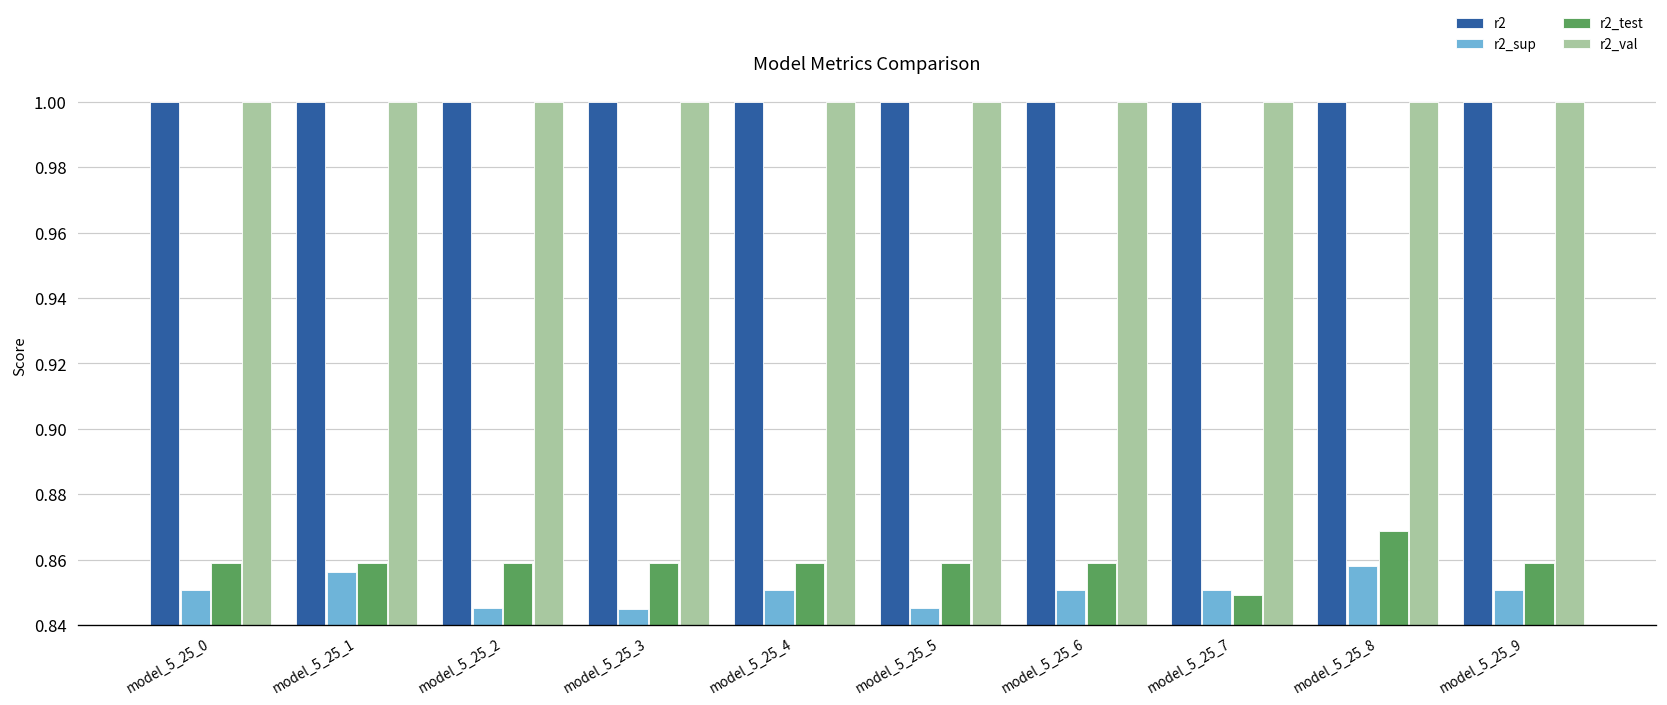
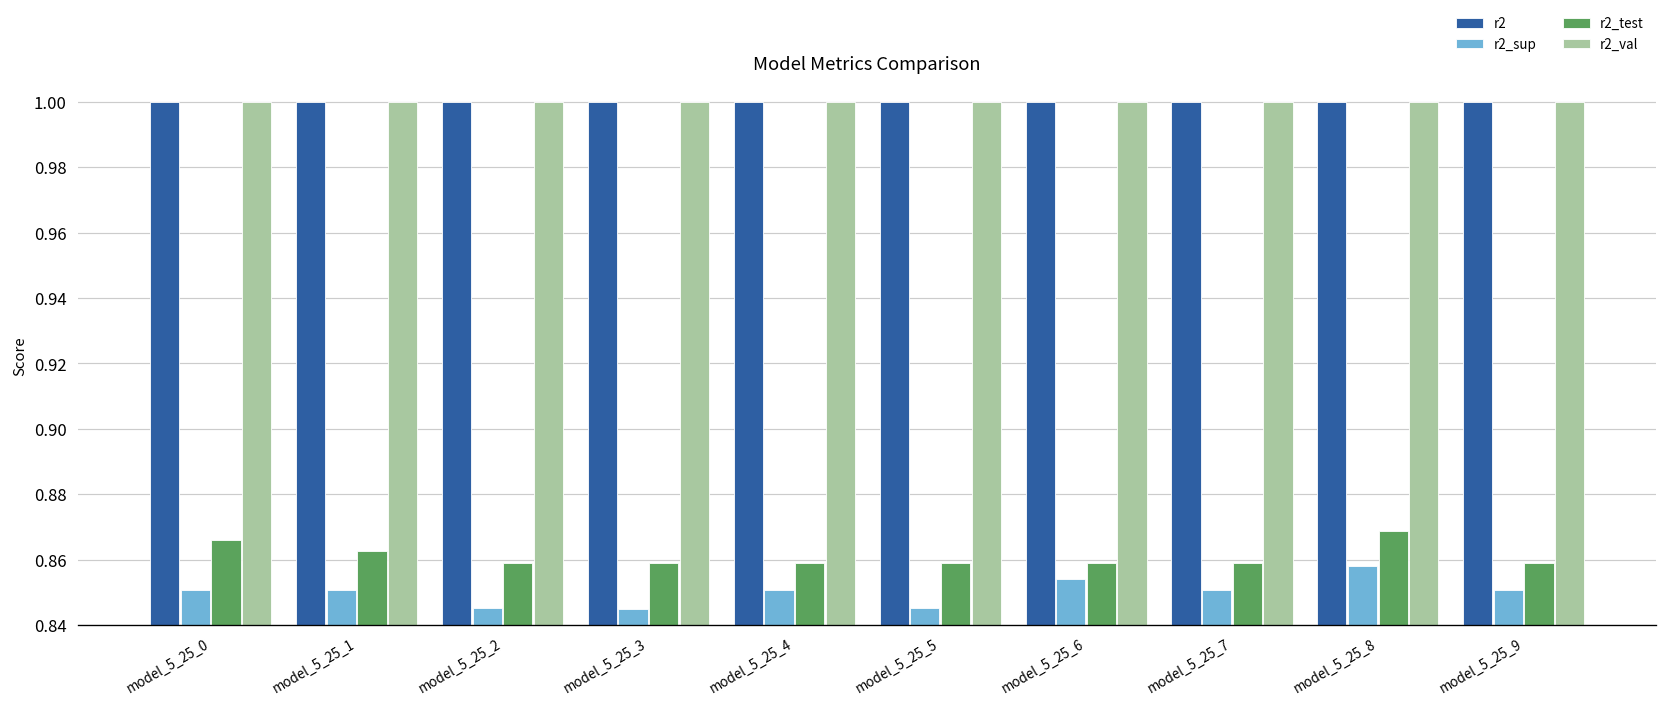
r2_test, model_5_25_0: 0.859 -> 0.866
r2_sup, model_5_25_1: 0.856 -> 0.851
r2_test, model_5_25_1: 0.859 -> 0.863
r2_sup, model_5_25_6: 0.851 -> 0.854
r2_test, model_5_25_7: 0.849 -> 0.859
